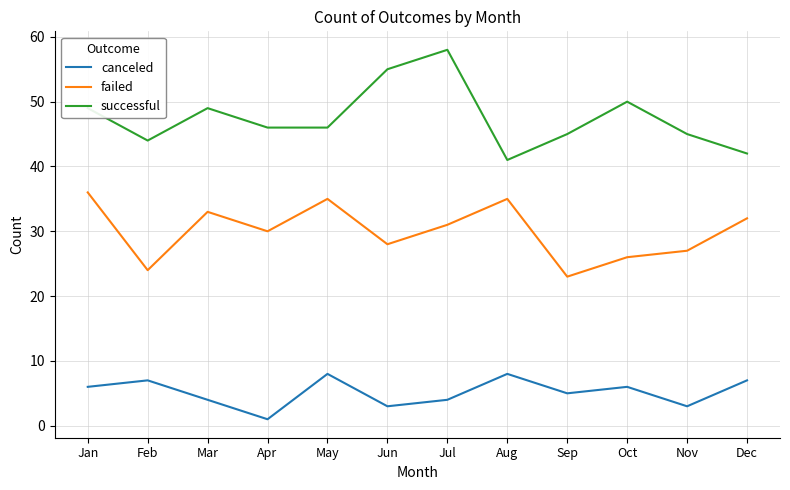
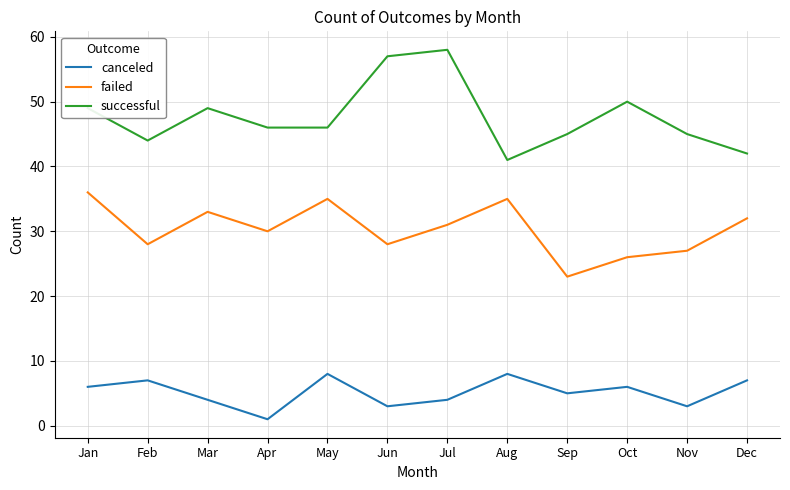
failed, Feb: 24 -> 28
successful, Jun: 55 -> 57
